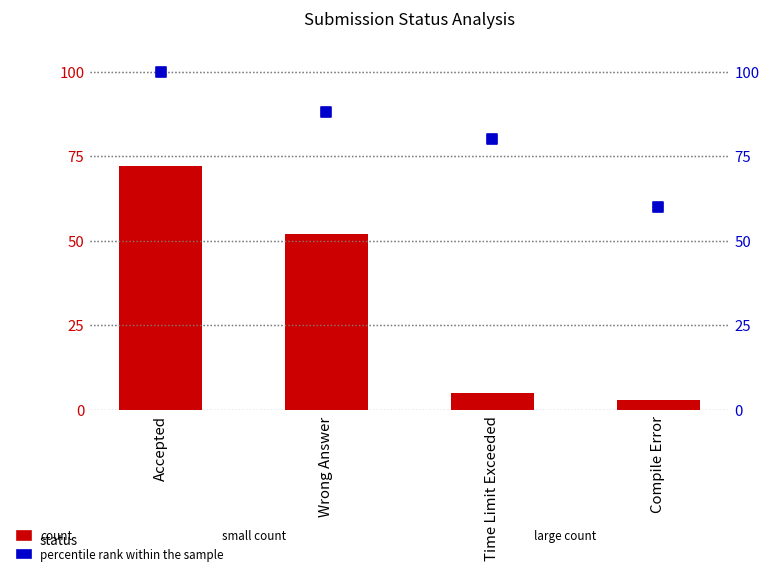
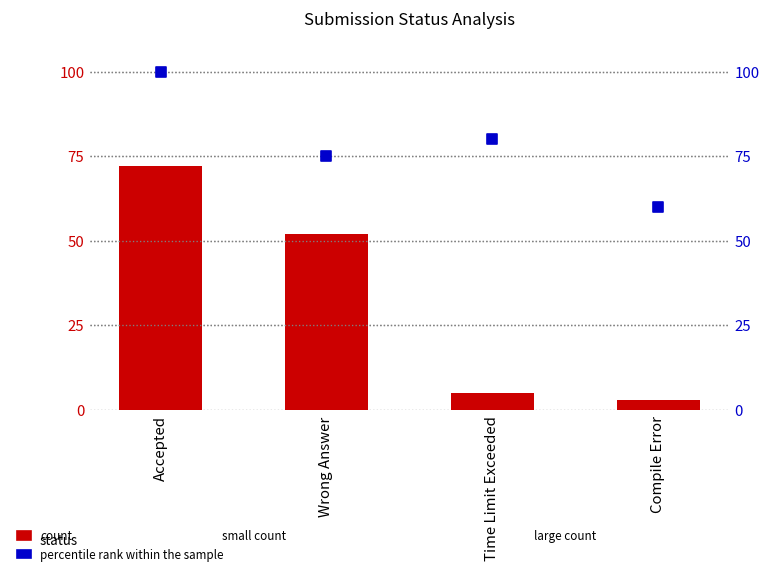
percentile rank within the sample, Wrong Answer: 88 -> 75
